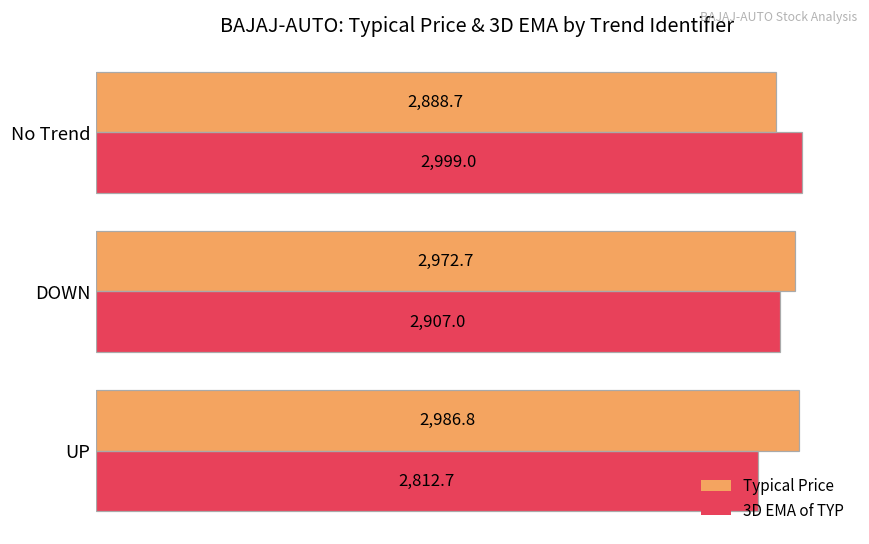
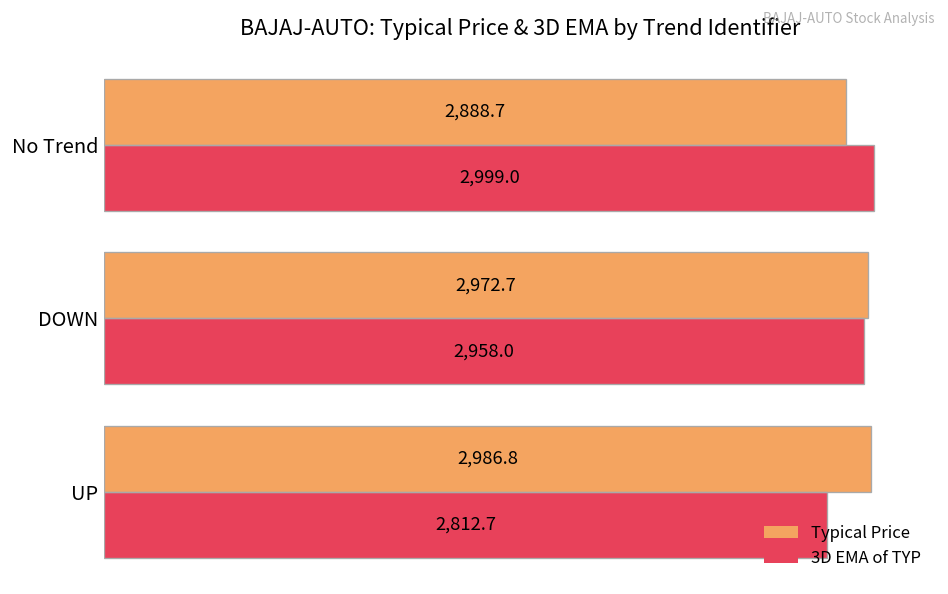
3D EMA of TYP, DOWN: 2,907.0 -> 2,958.0
